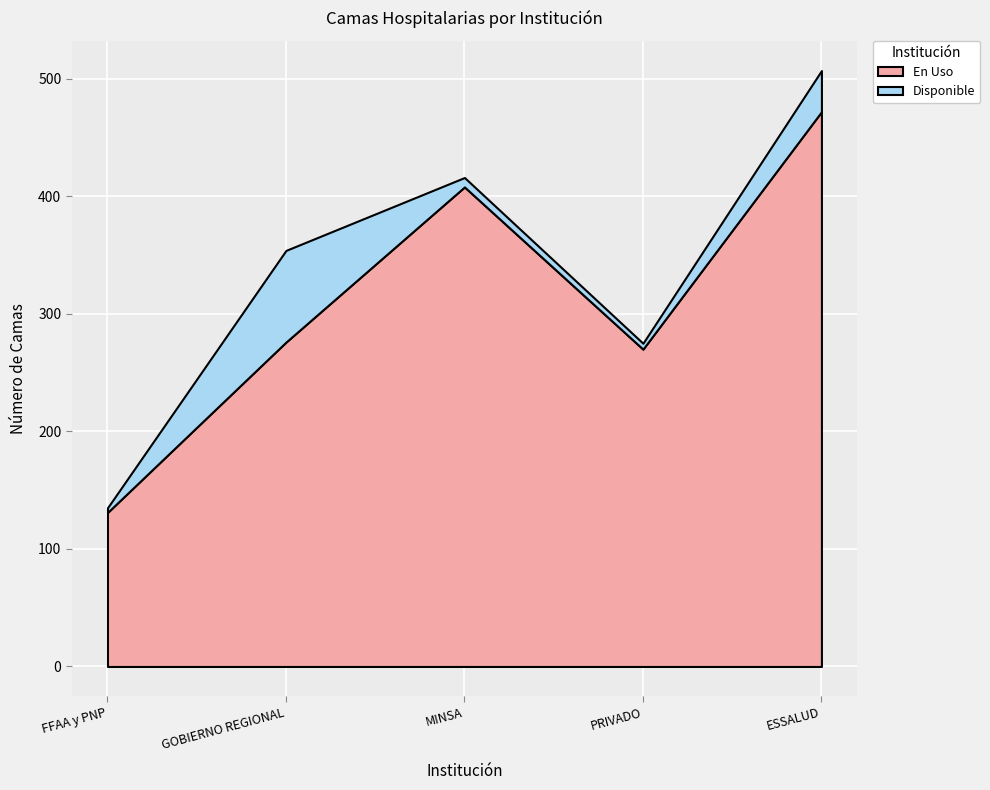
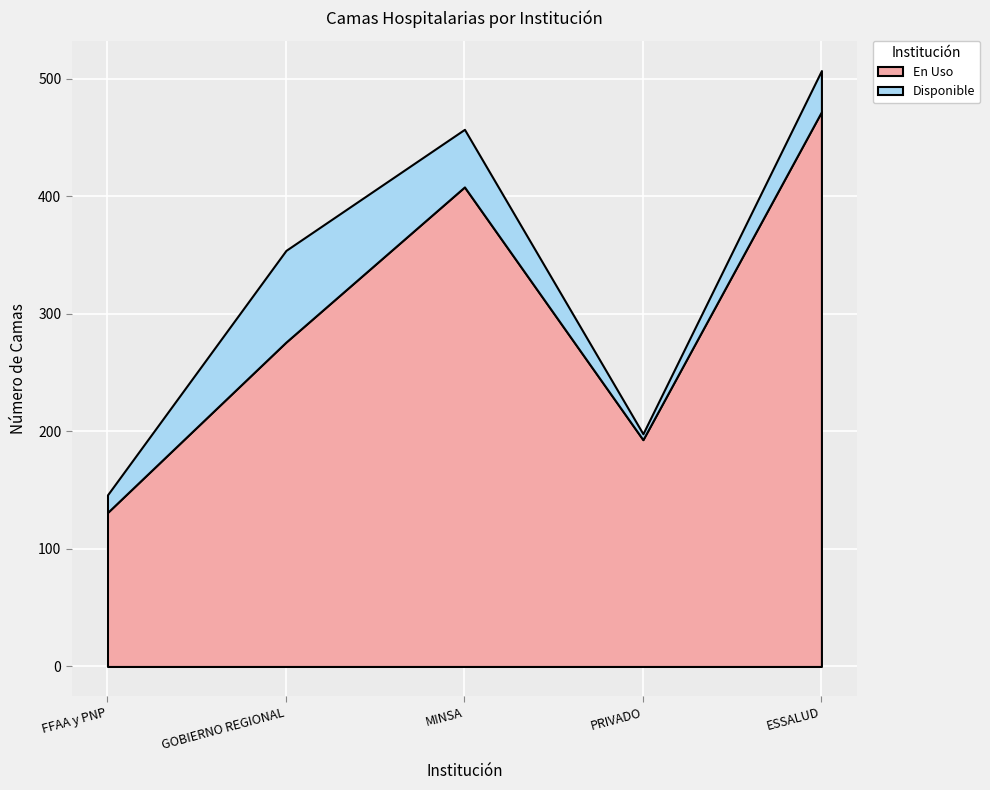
Disponible, FFAA y PNP: 4 -> 15
Disponible, MINSA: 8 -> 49
En Uso, PRIVADO: 270 -> 193
